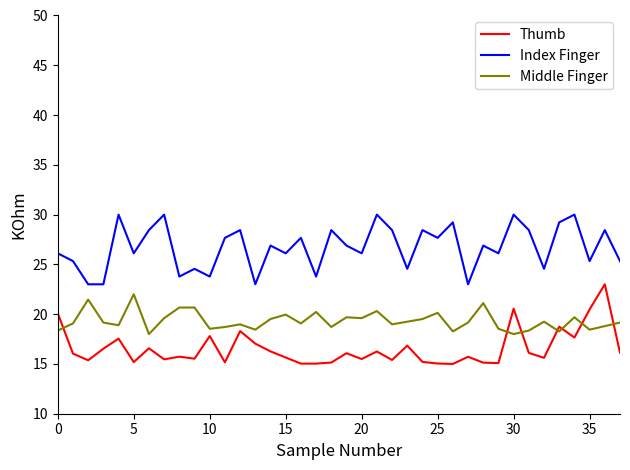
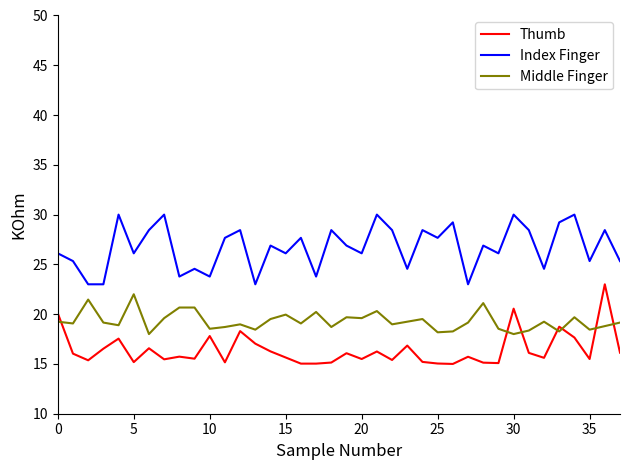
Middle Finger, 0: 18 -> 19
Middle Finger, 25: 20 -> 18
Thumb, 35: 20 -> 15
